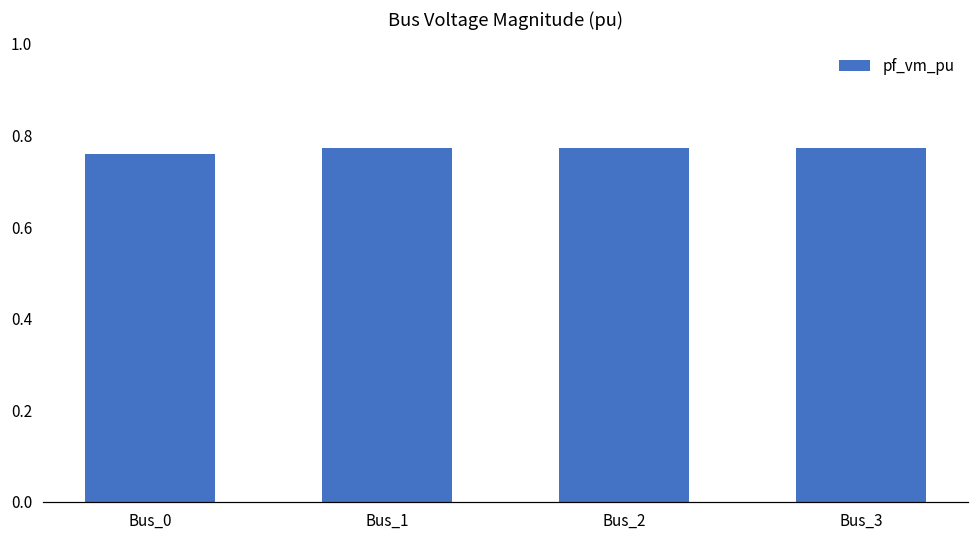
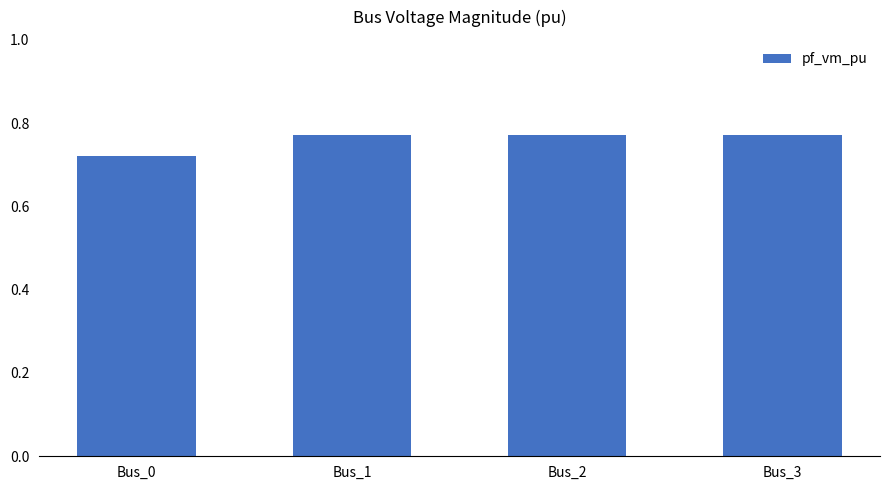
Bus_0: 0.76 -> 0.72
